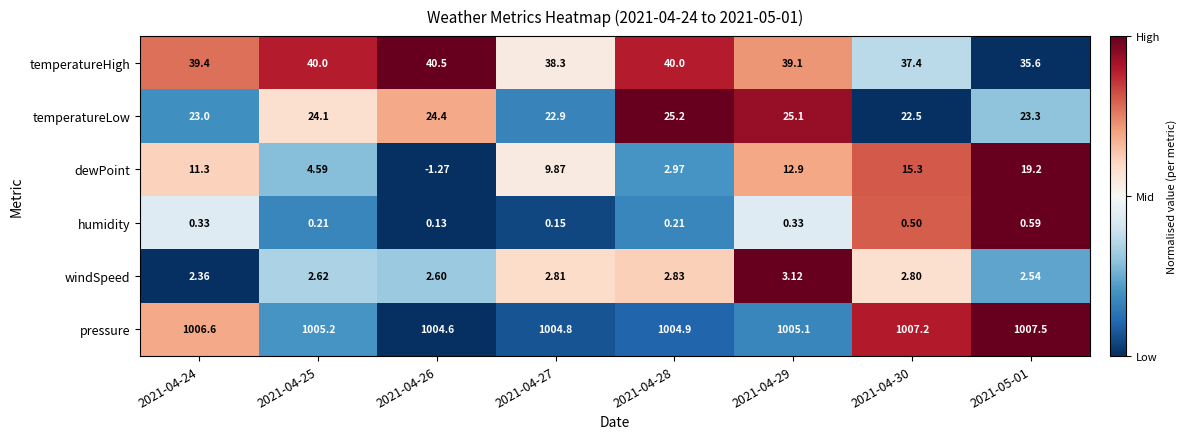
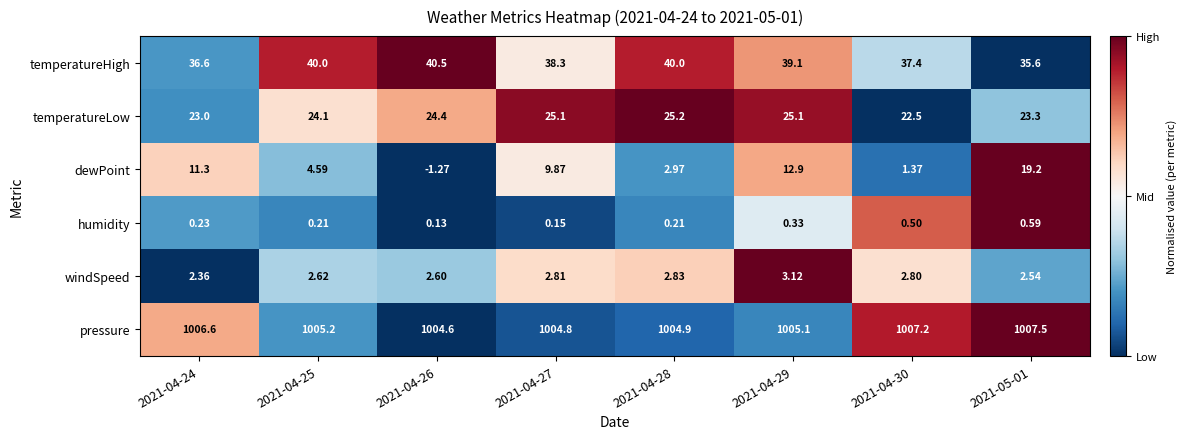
temperatureHigh, 2021-04-24: 39.4 -> 36.6
temperatureLow, 2021-04-27: 22.9 -> 25.1
dewPoint, 2021-04-30: 15.3 -> 1.37
humidity, 2021-04-24: 0.33 -> 0.23
